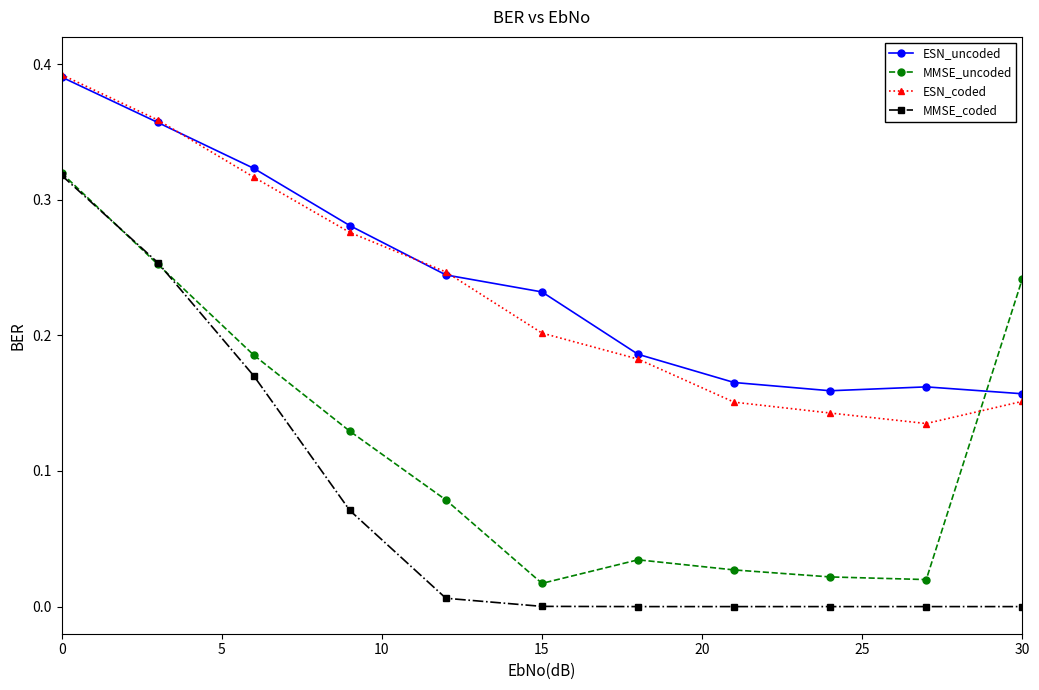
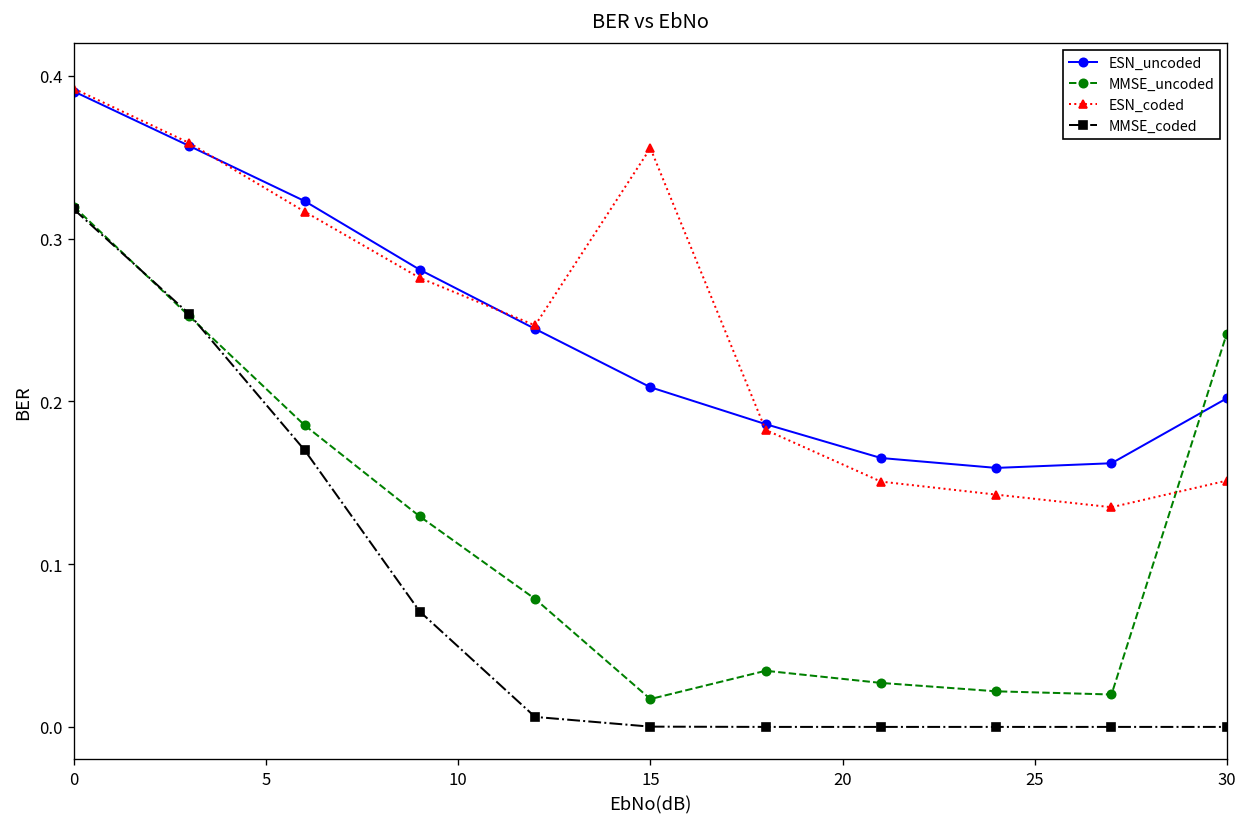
ESN_uncoded, 15: 0.232 -> 0.209
ESN_coded, 15: 0.202 -> 0.356
ESN_uncoded, 30: 0.157 -> 0.202
